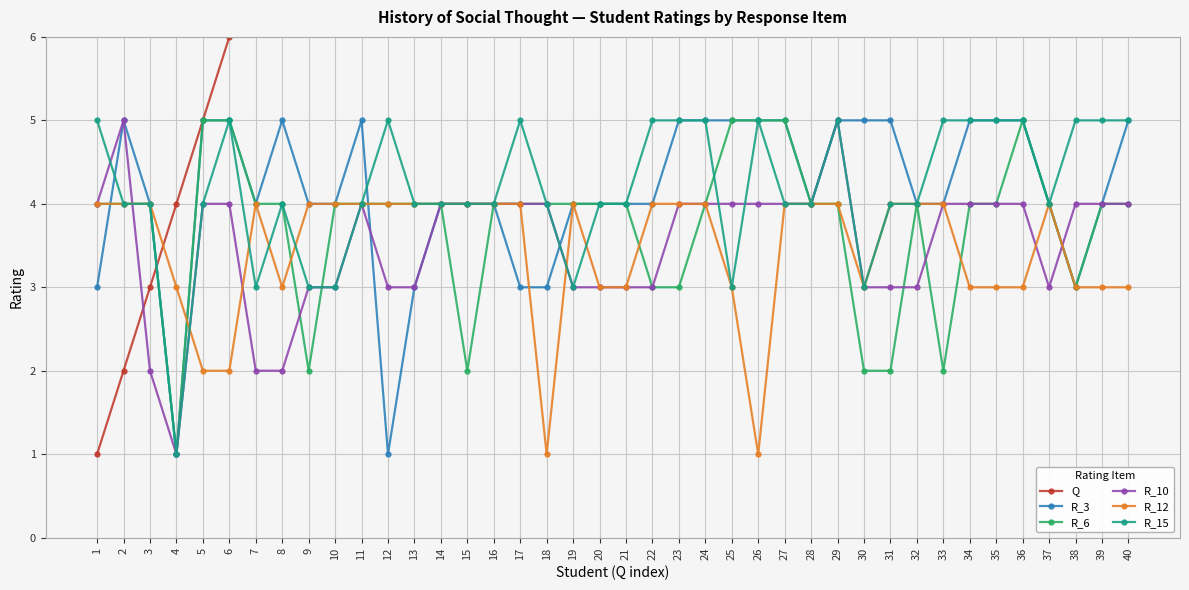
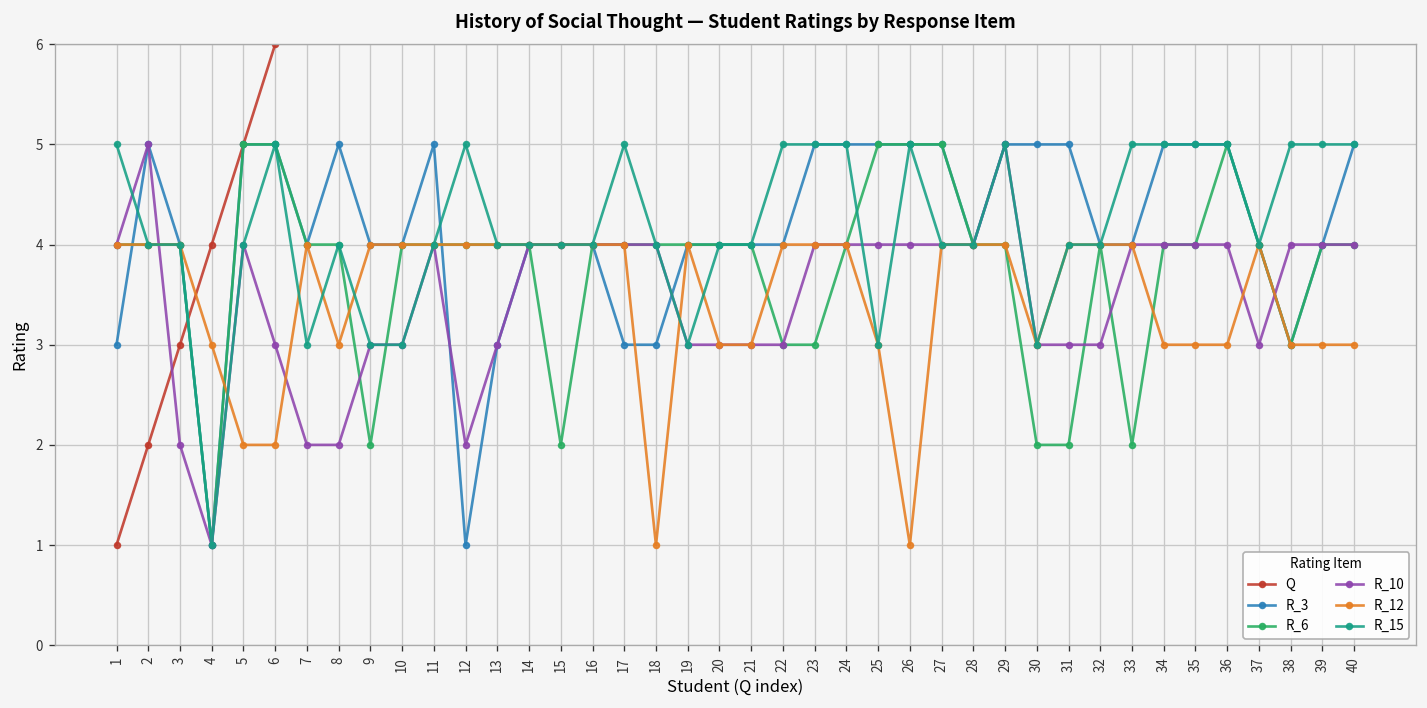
R_10, 6: 4 -> 3
R_10, 12: 3 -> 2
